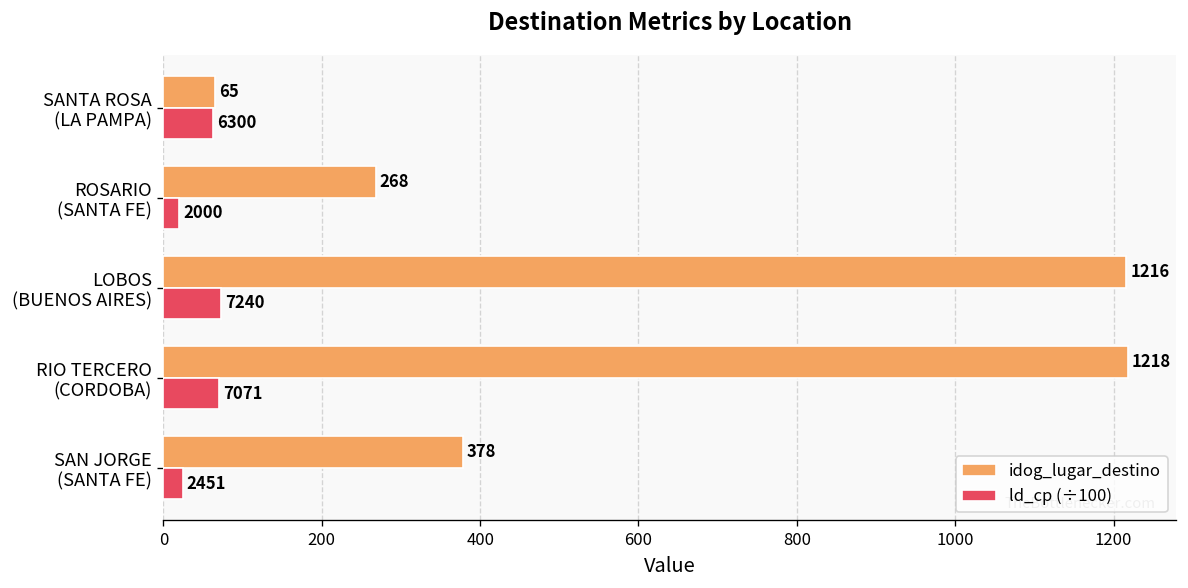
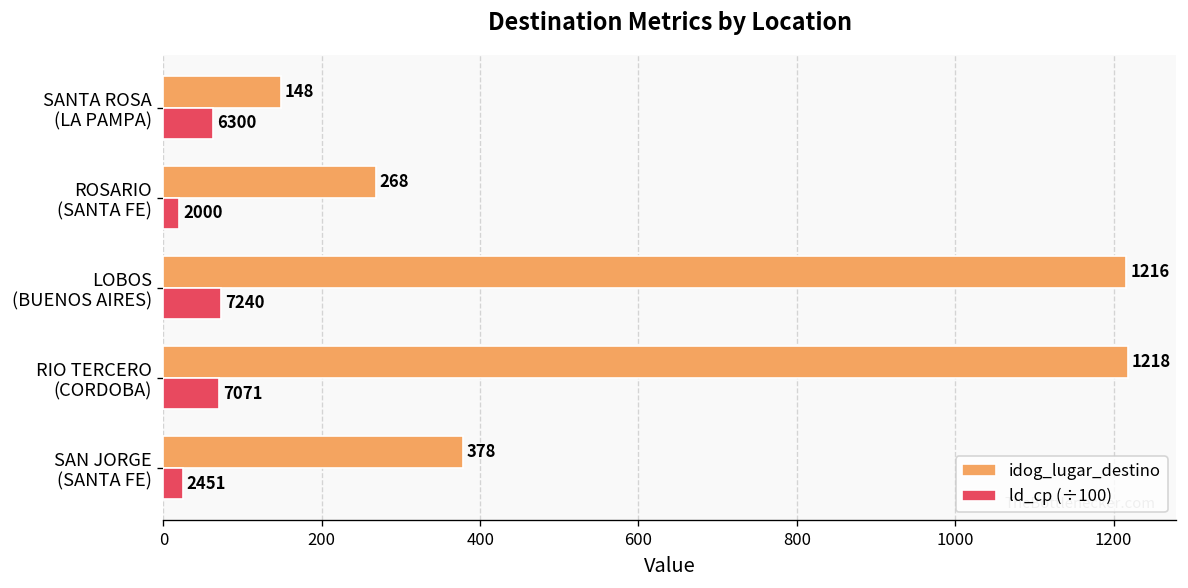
idog_lugar_destino, SANTA ROSA (LA PAMPA): 65 -> 148
